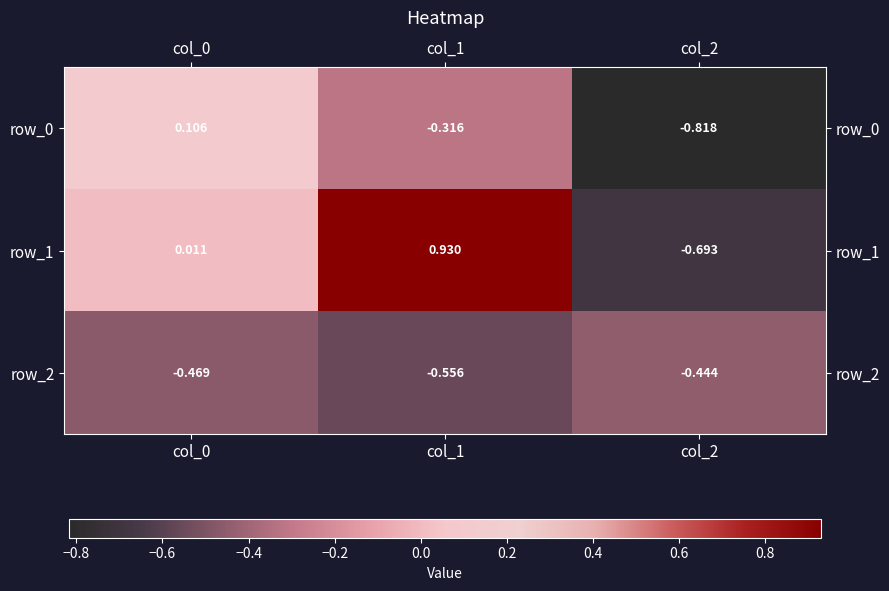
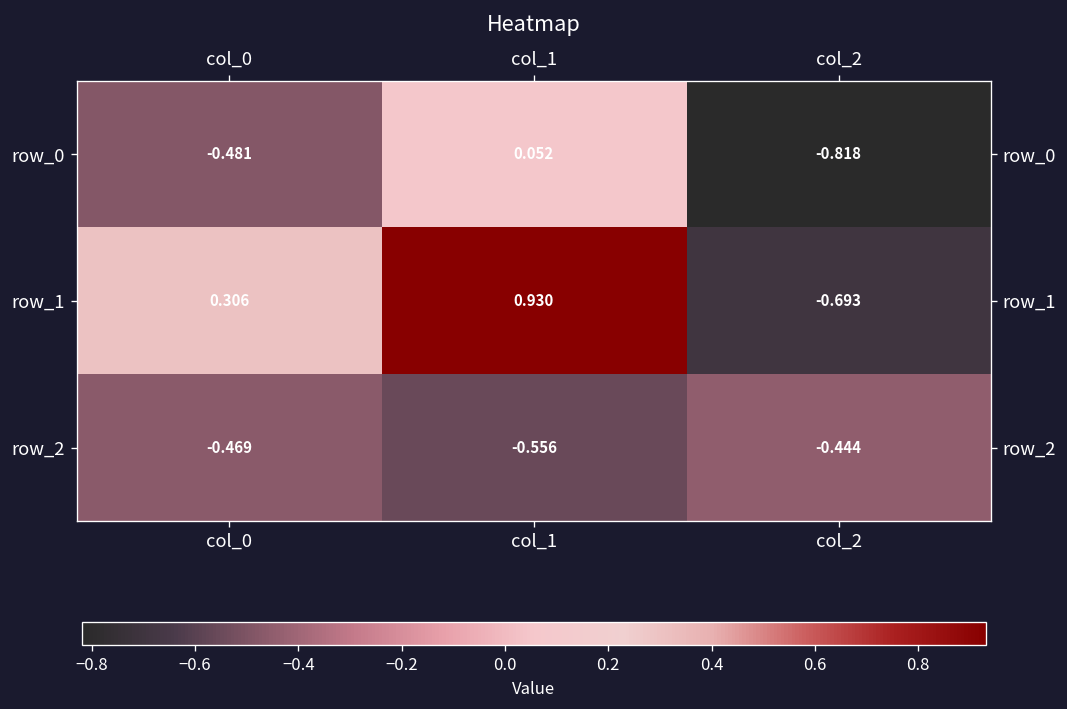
row_0, col_0: 0.106 -> -0.481
row_0, col_1: -0.316 -> 0.052
row_1, col_0: 0.011 -> 0.306
